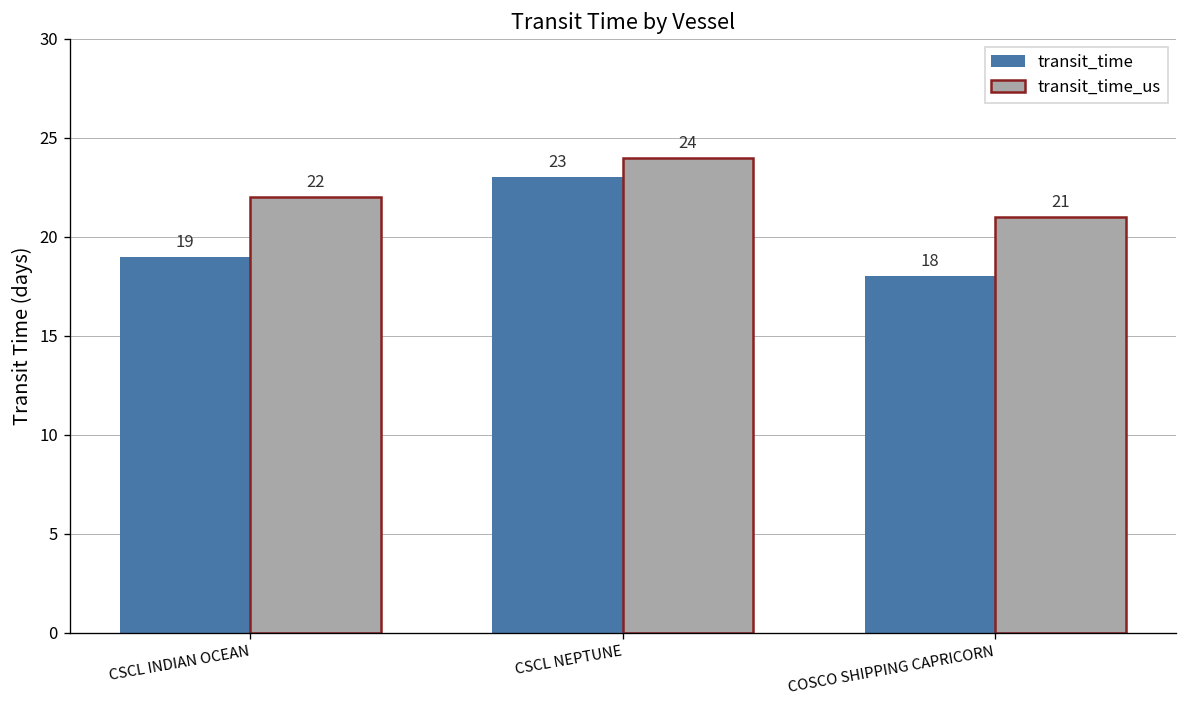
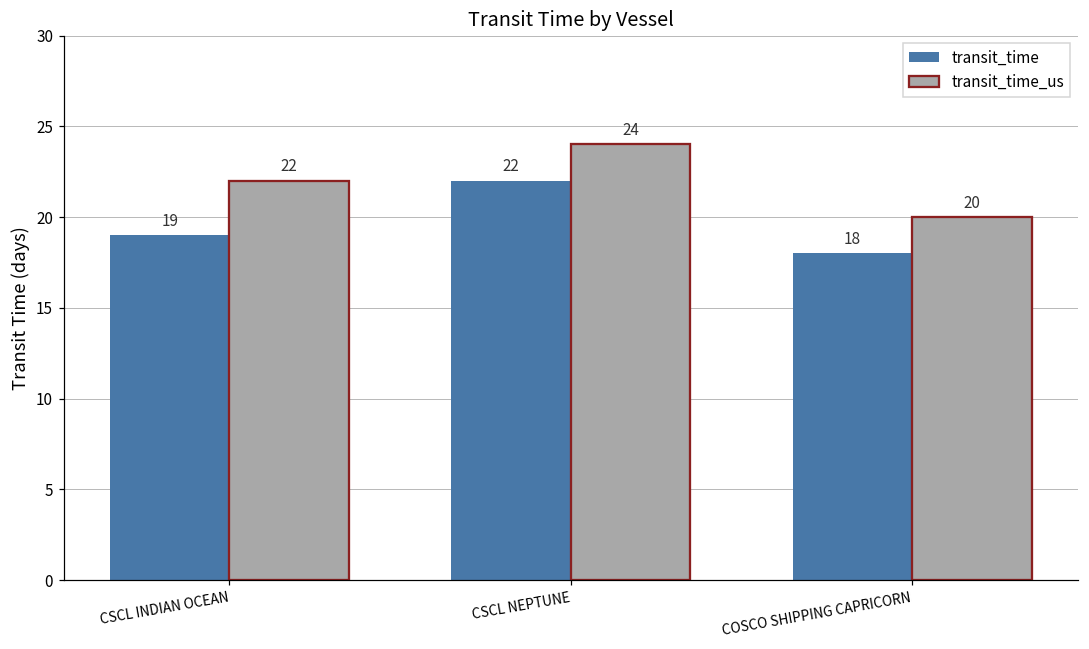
transit_time, CSCL NEPTUNE: 23 -> 22
transit_time_us, COSCO SHIPPING CAPRICORN: 21 -> 20
